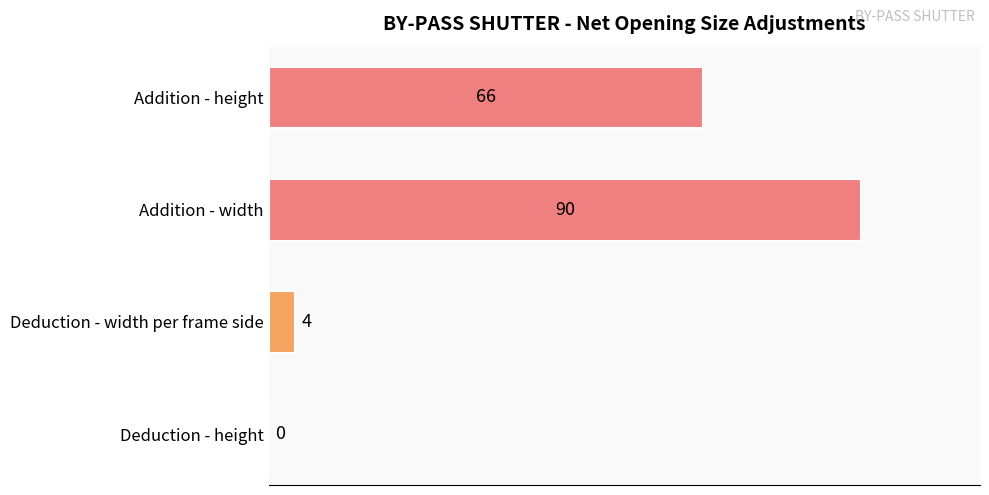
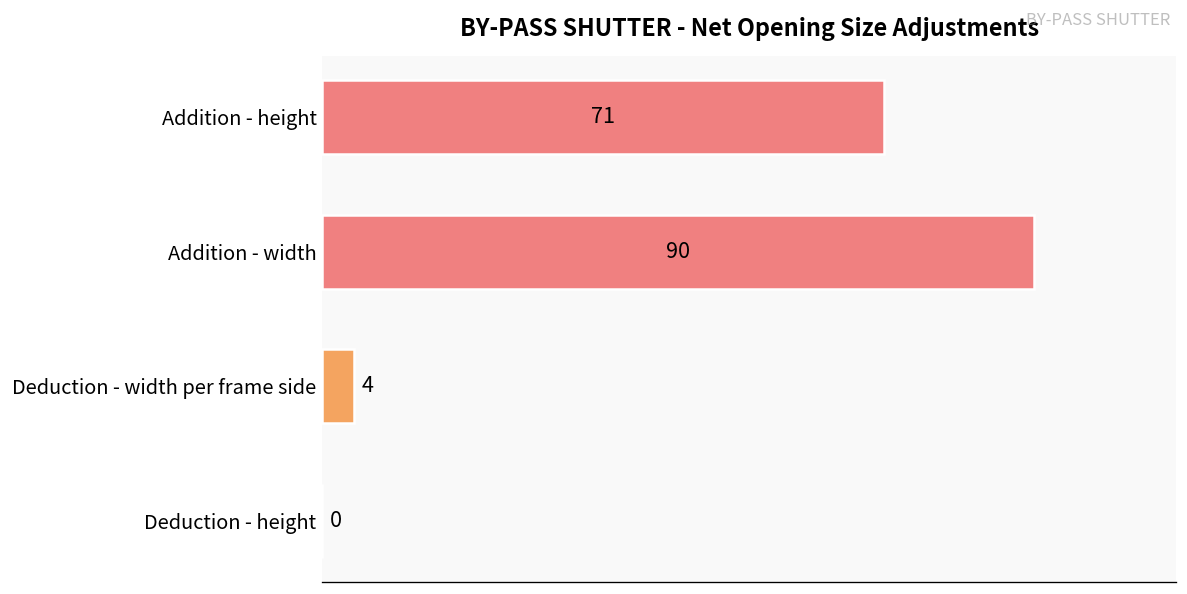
Addition - height: 66 -> 71
